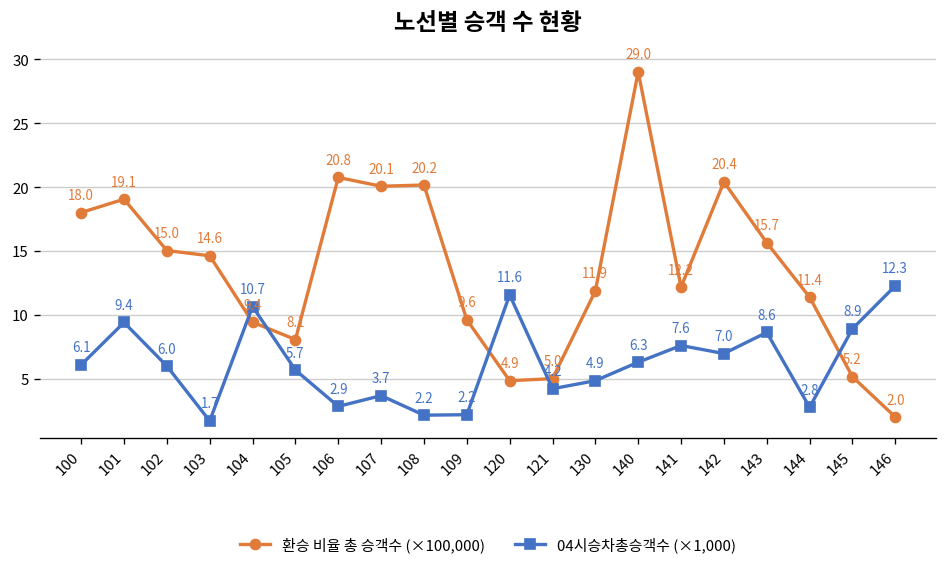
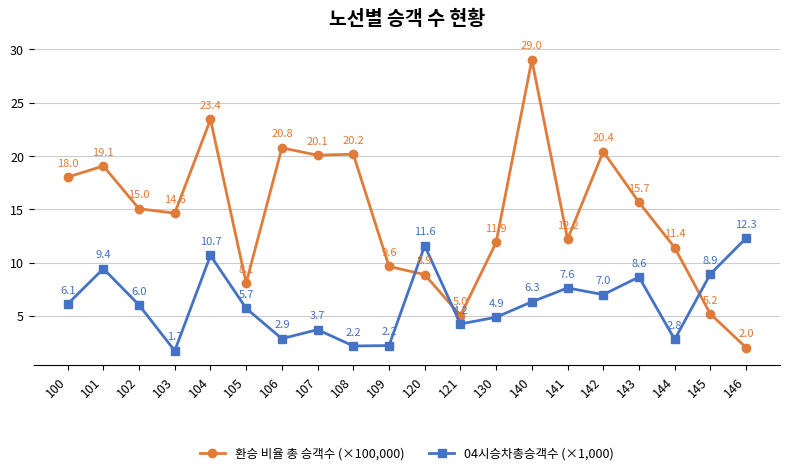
환승 비율 총 승객수 (×100,000), 104: 9.4 -> 23.4
환승 비율 총 승객수 (×100,000), 120: 4.9 -> 8.9
